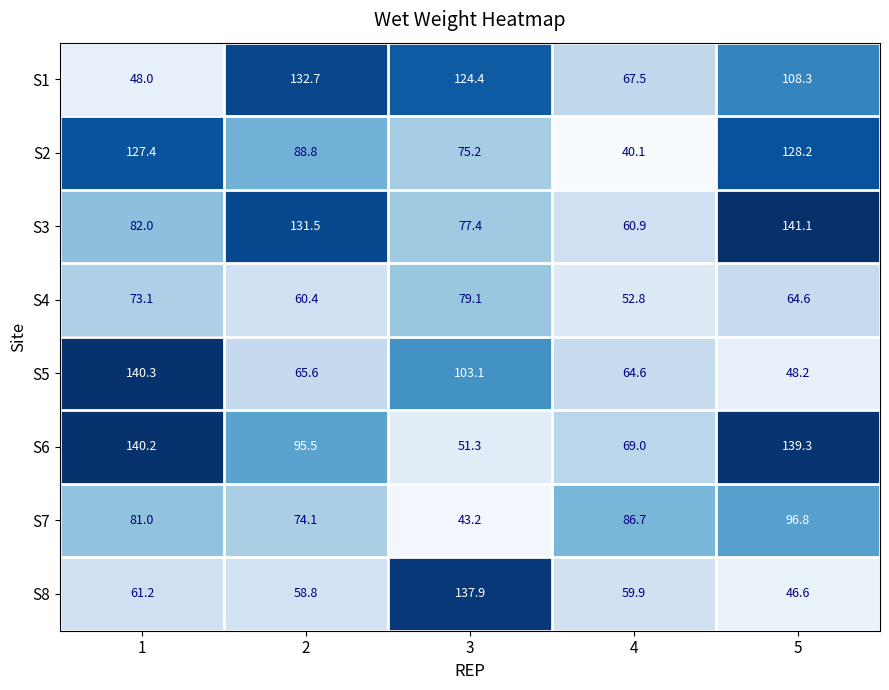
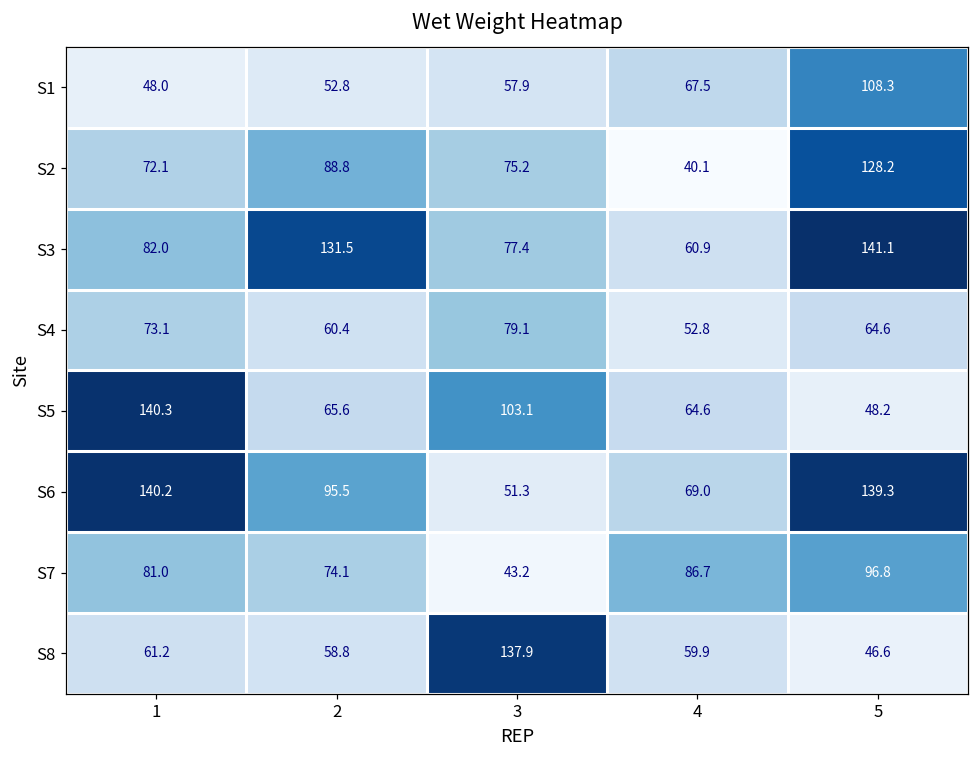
S1, 2: 132.7 -> 52.8
S1, 3: 124.4 -> 57.9
S2, 1: 127.4 -> 72.1
